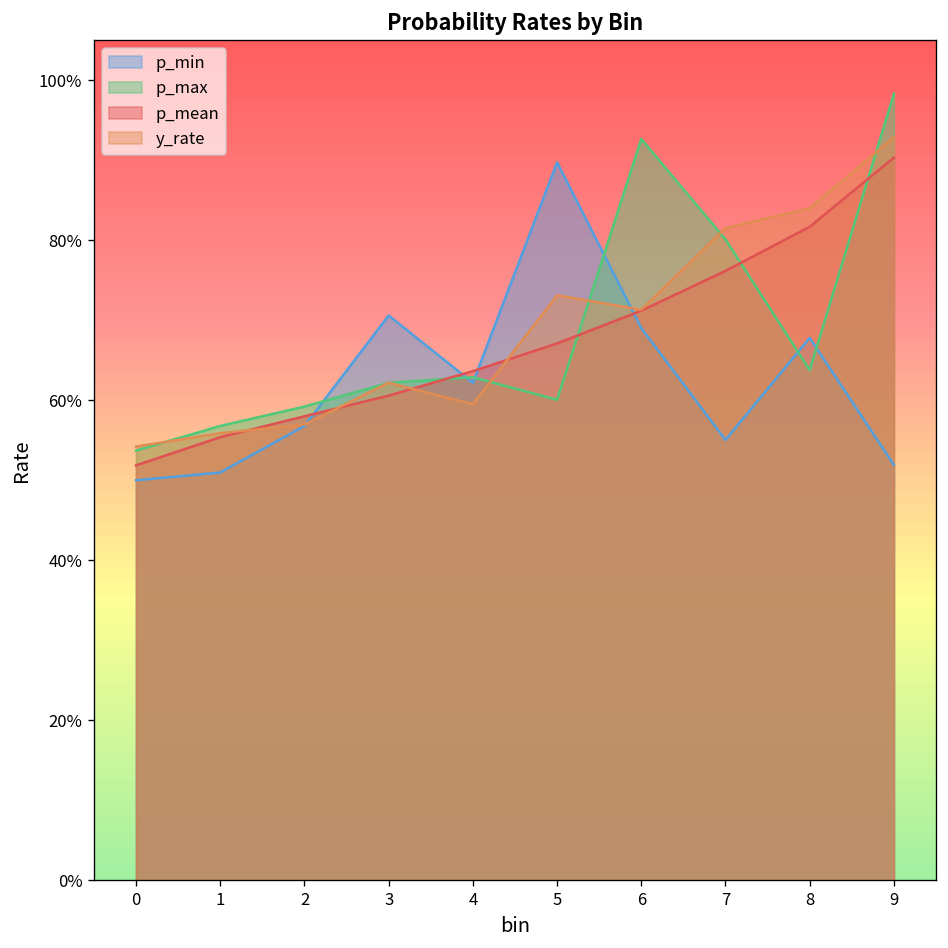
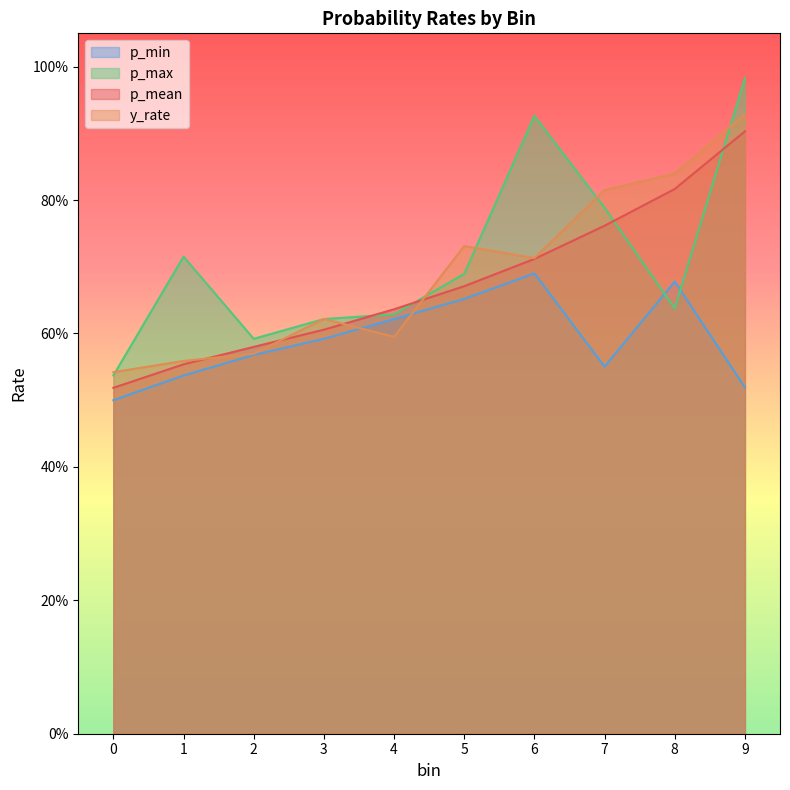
p_min, 1: 51% -> 54%
p_max, 1: 57% -> 72%
p_min, 3: 71% -> 59%
p_min, 5: 90% -> 65%
p_max, 5: 60% -> 69%
p_max, 7: 80% -> 79%
